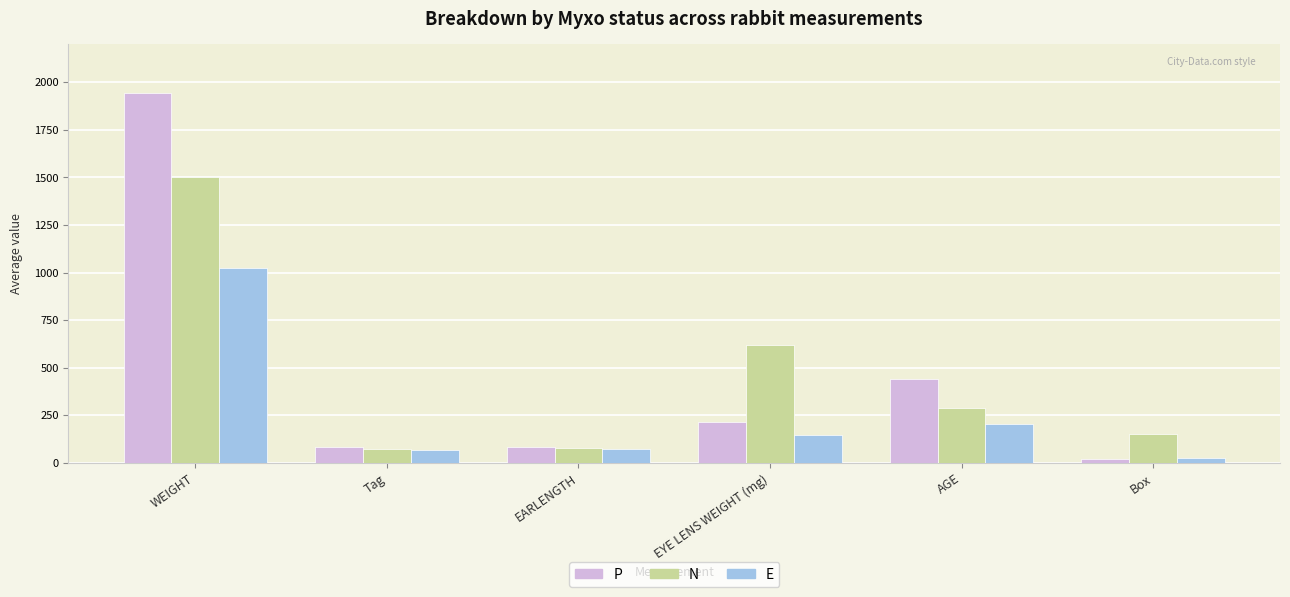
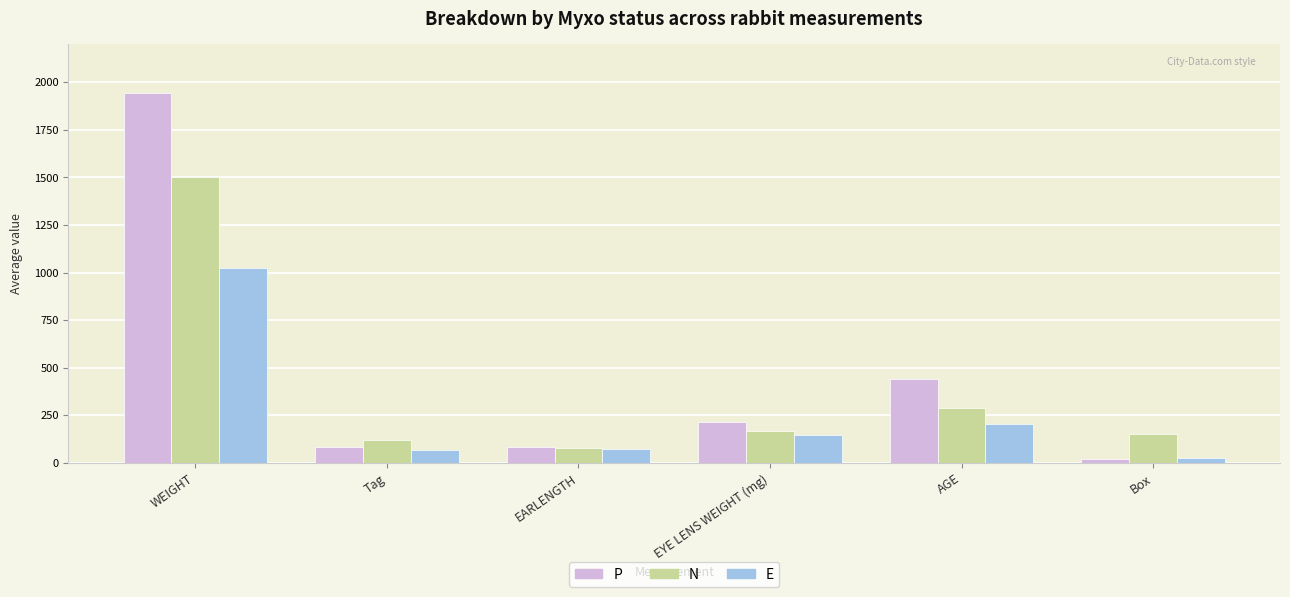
N, Tag: 80 -> 120
N, EYE LENS WEIGHT (mg): 620 -> 170
